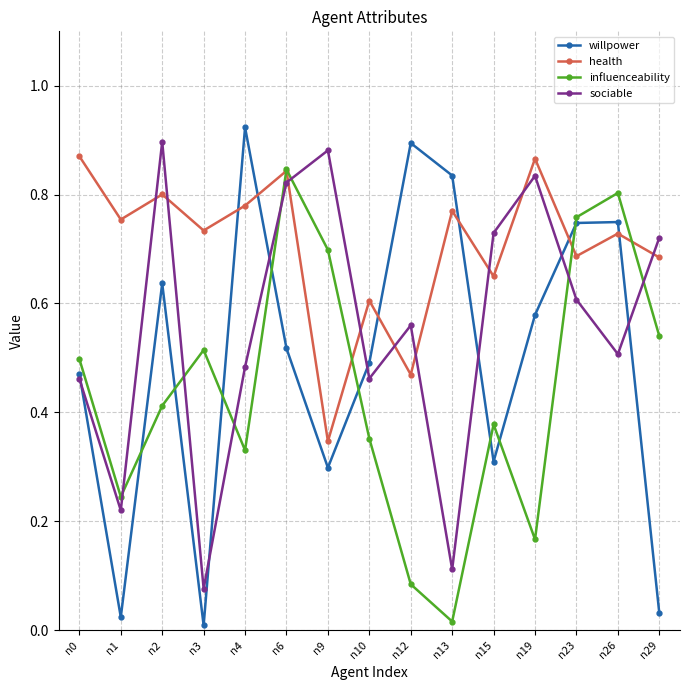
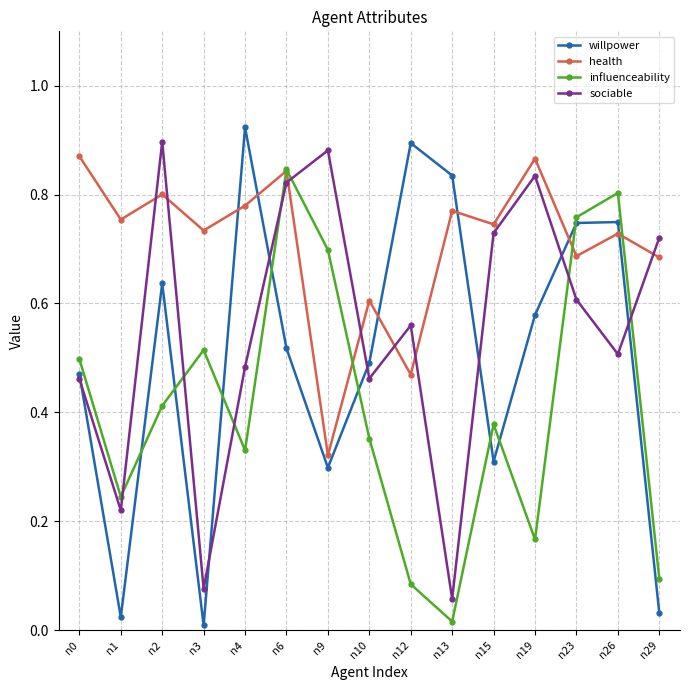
health, n9: 0.35 -> 0.32
sociable, n13: 0.11 -> 0.06
health, n15: 0.65 -> 0.75
influenceability, n29: 0.54 -> 0.09
